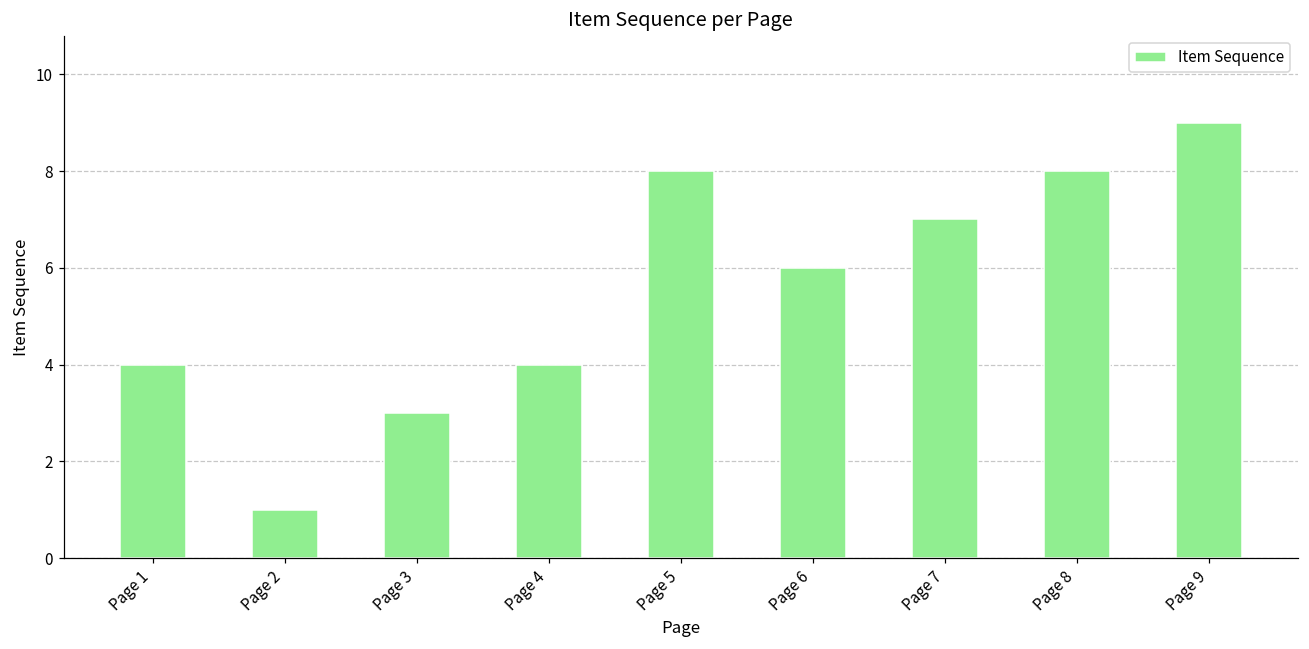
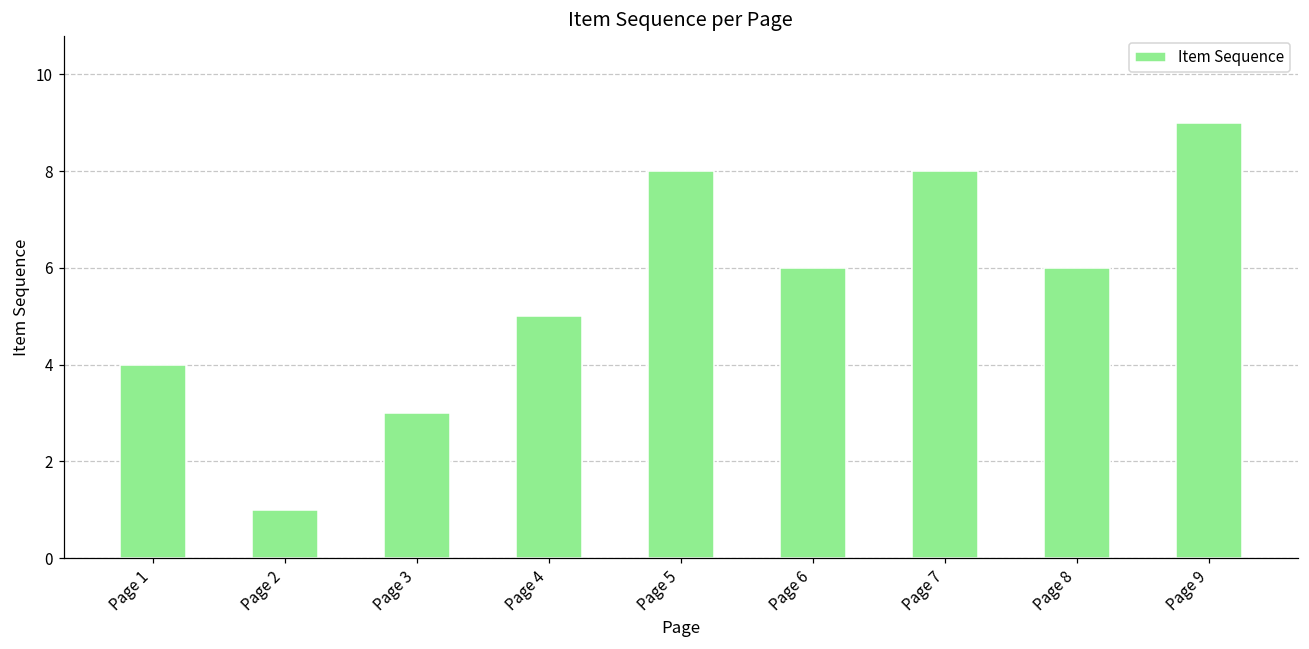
Page 4: 4 -> 5
Page 7: 7 -> 8
Page 8: 8 -> 6
